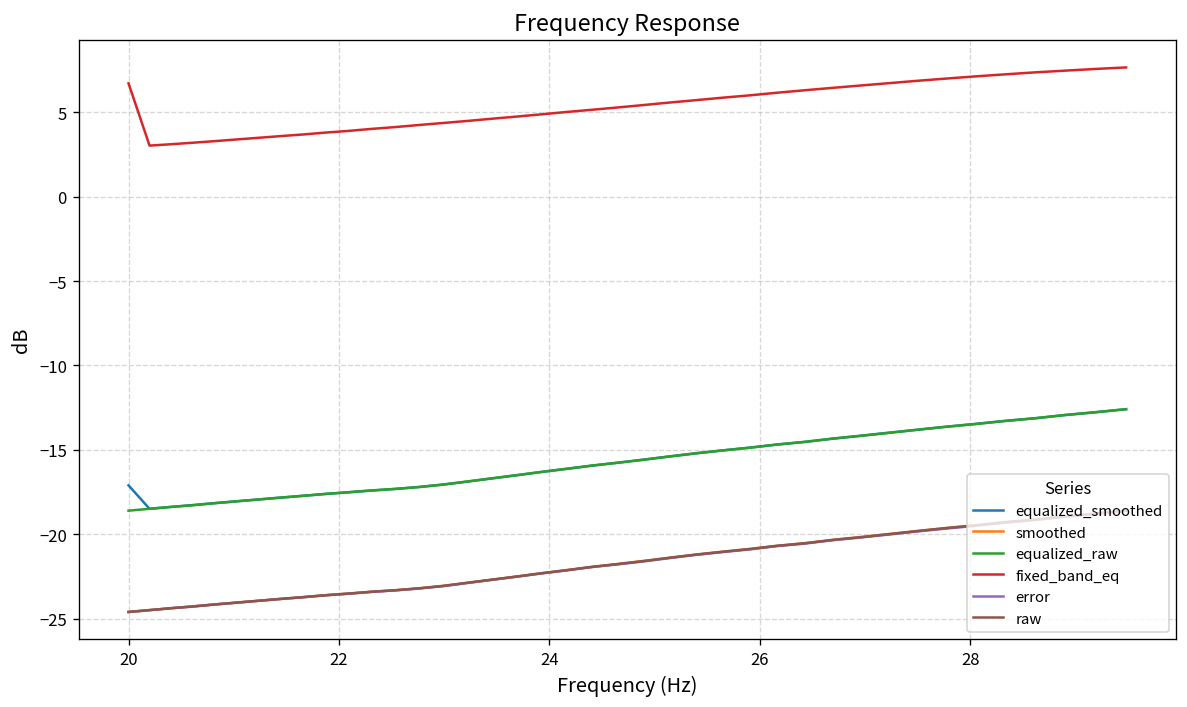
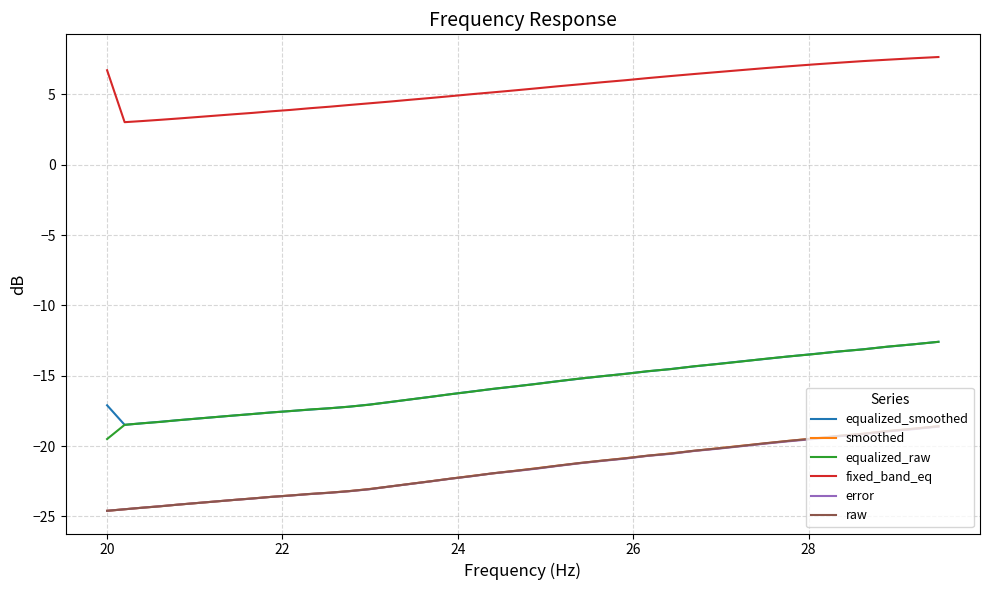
equalized_raw, 20: -18.6 -> -19.5
